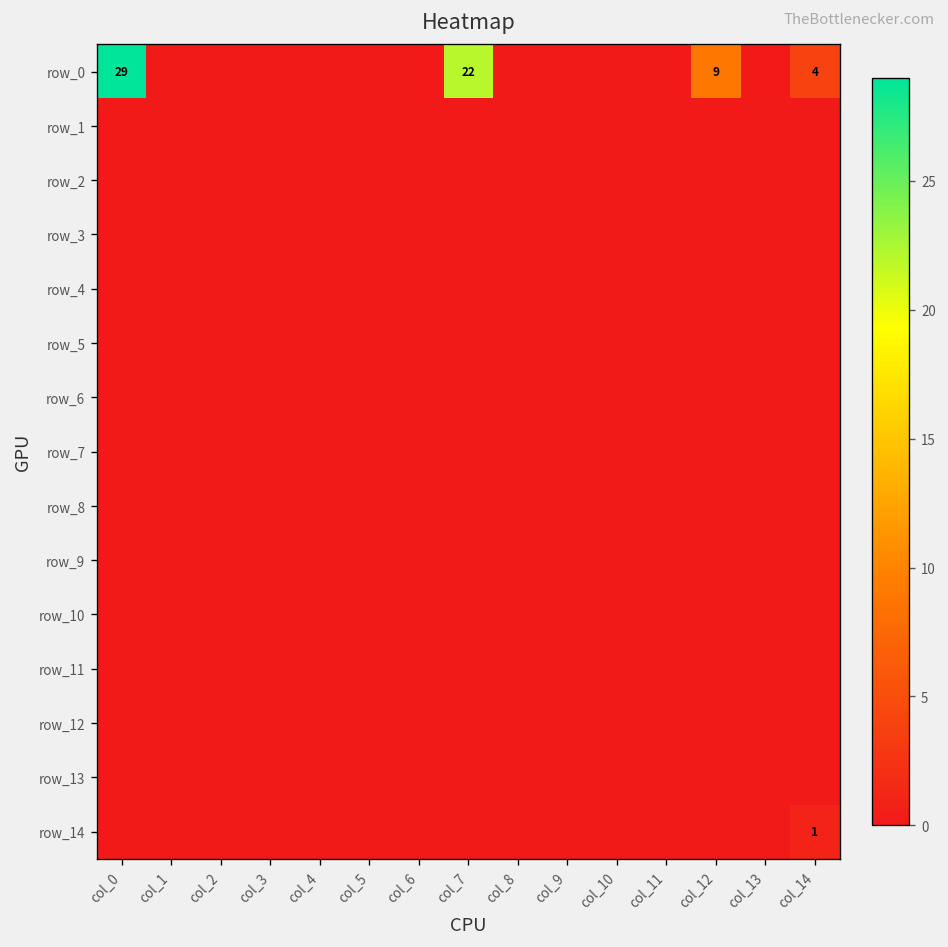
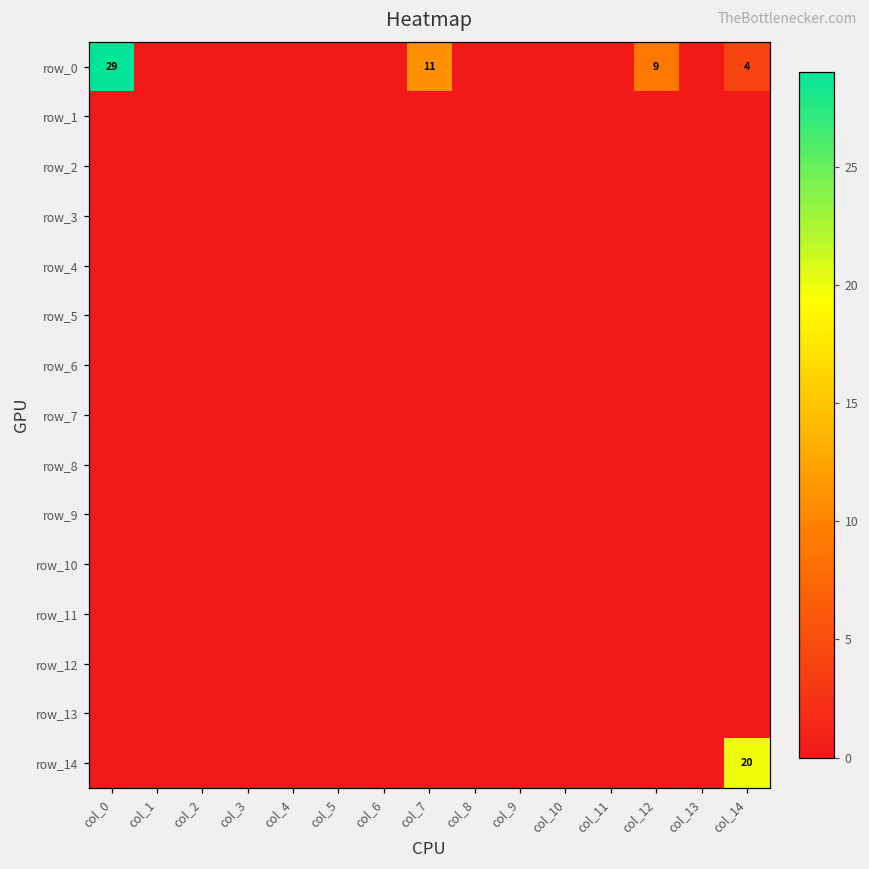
row_0, col_7: 22 -> 11
row_14, col_14: 1 -> 20
